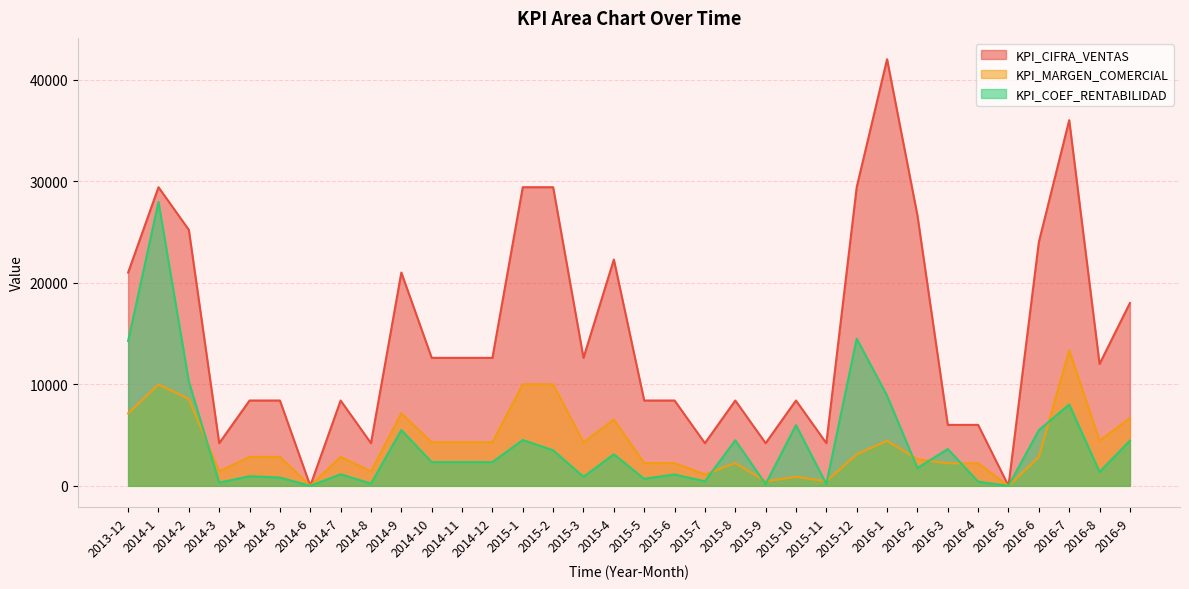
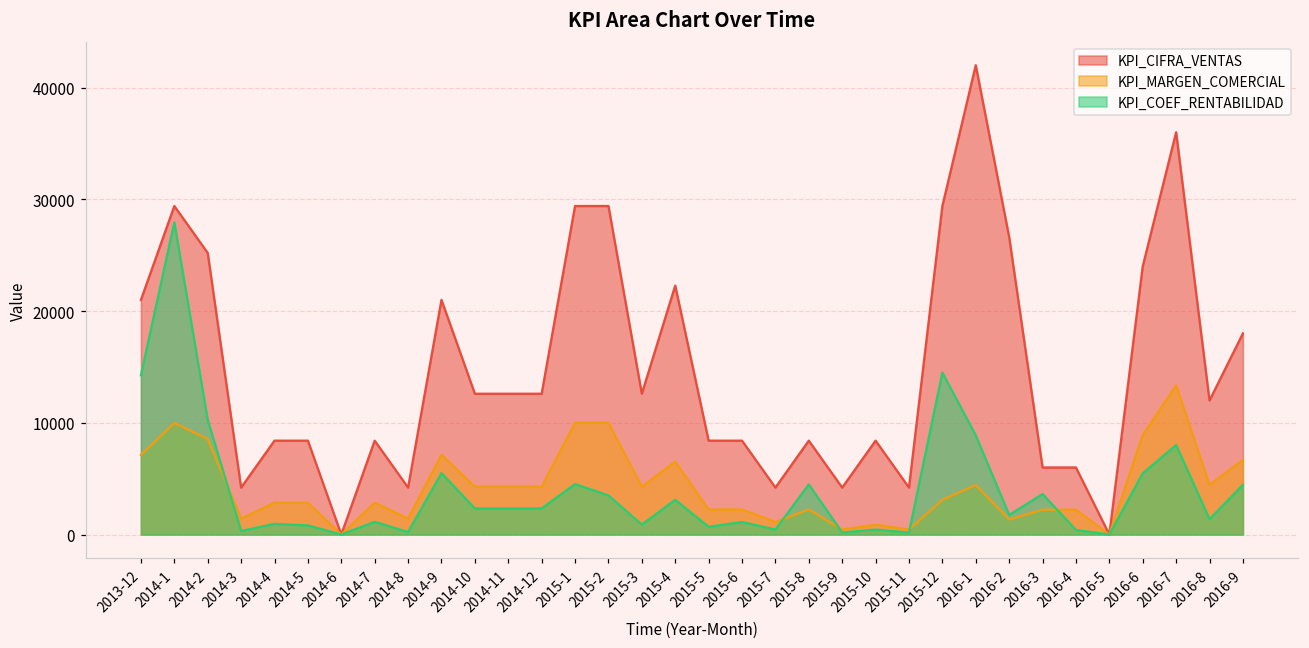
KPI_COEF_RENTABILIDAD, 2015-10: 6000 -> 400
KPI_MARGEN_COMERCIAL, 2016-2: 2600 -> 1300
KPI_MARGEN_COMERCIAL, 2016-6: 2800 -> 8900
